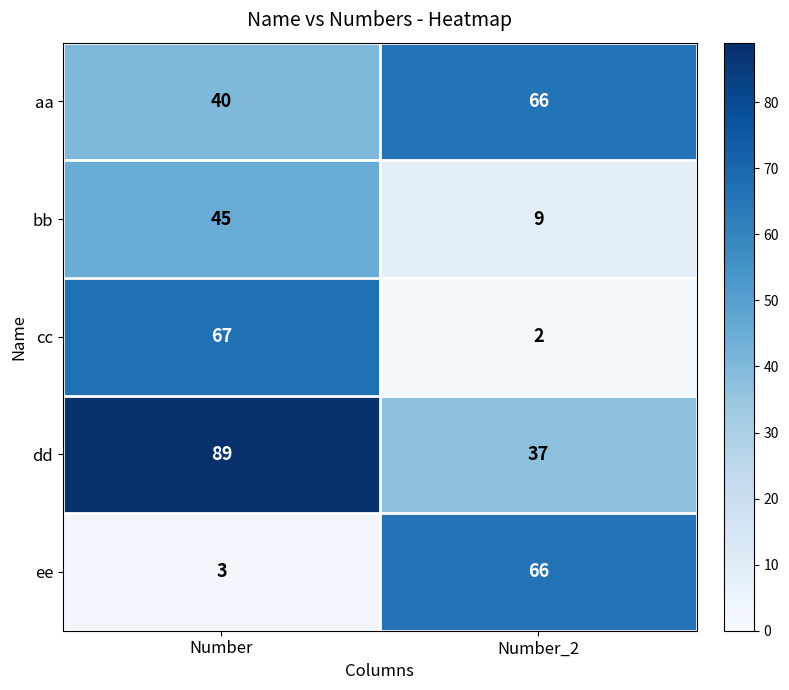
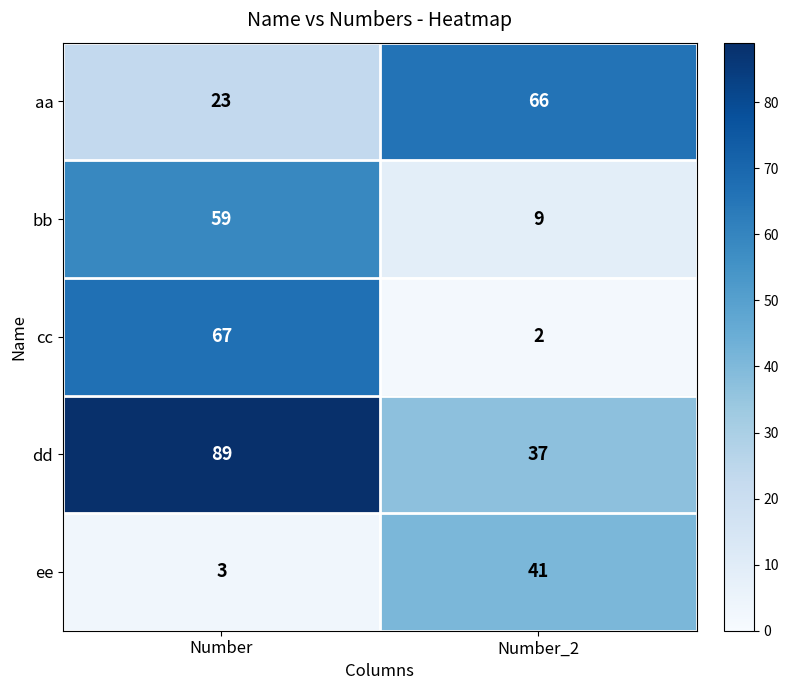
aa, Number: 40 -> 23
bb, Number: 45 -> 59
ee, Number_2: 66 -> 41
